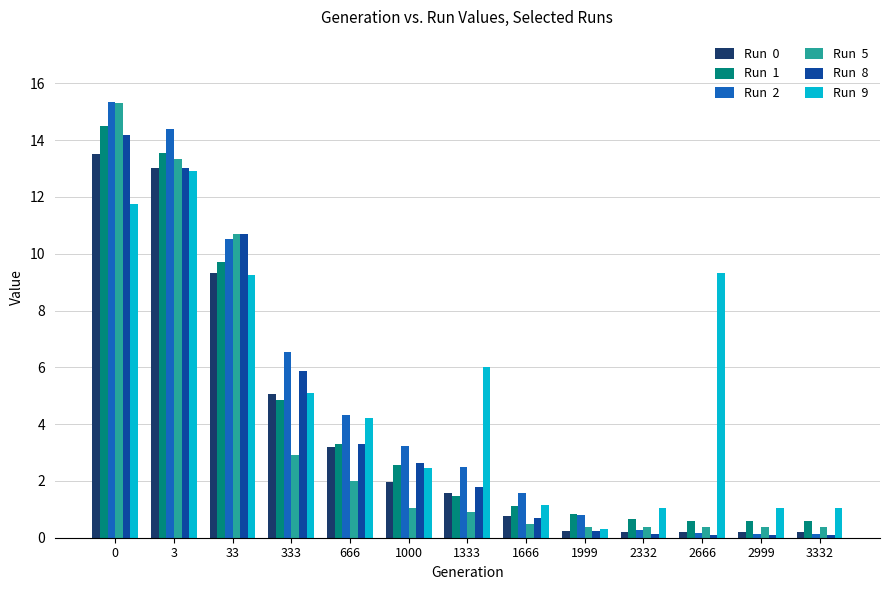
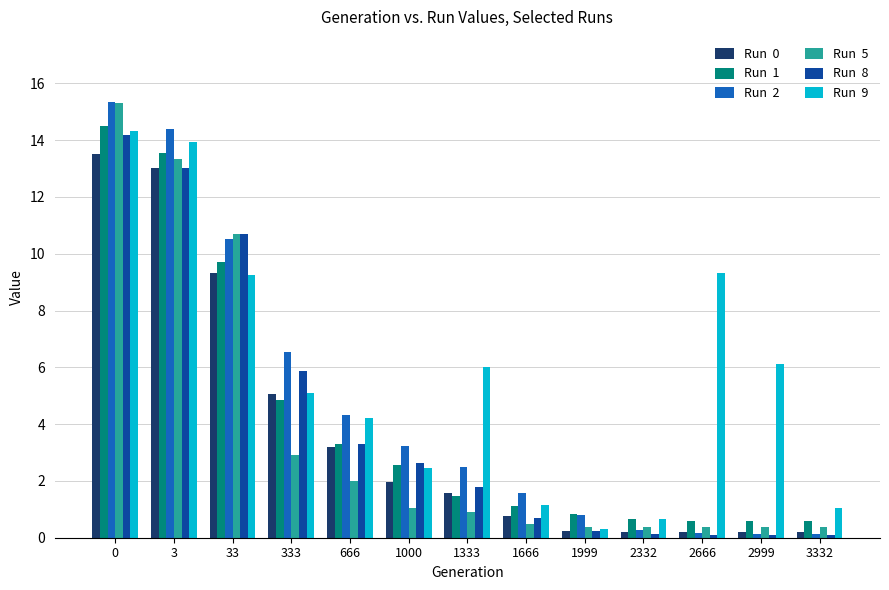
Run 9, 0: 11.7 -> 14.3
Run 9, 3: 12.9 -> 13.9
Run 9, 2332: 1.1 -> 0.7
Run 9, 2999: 1.0 -> 6.1
